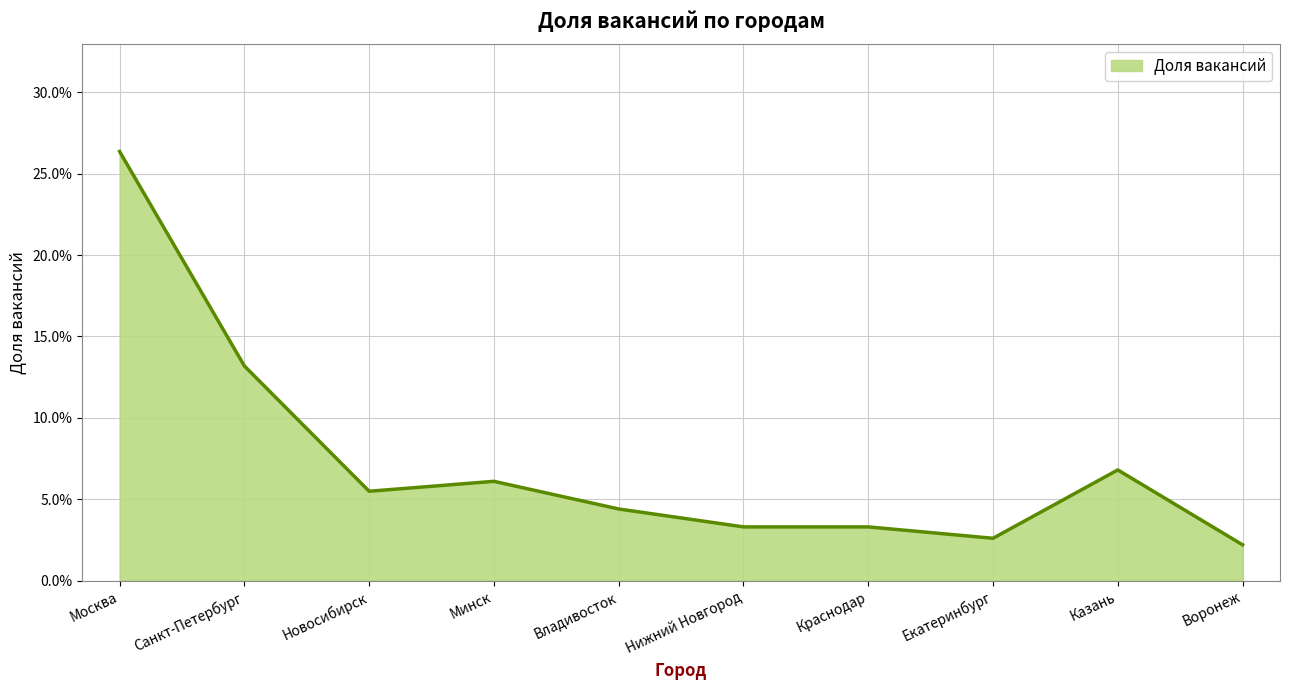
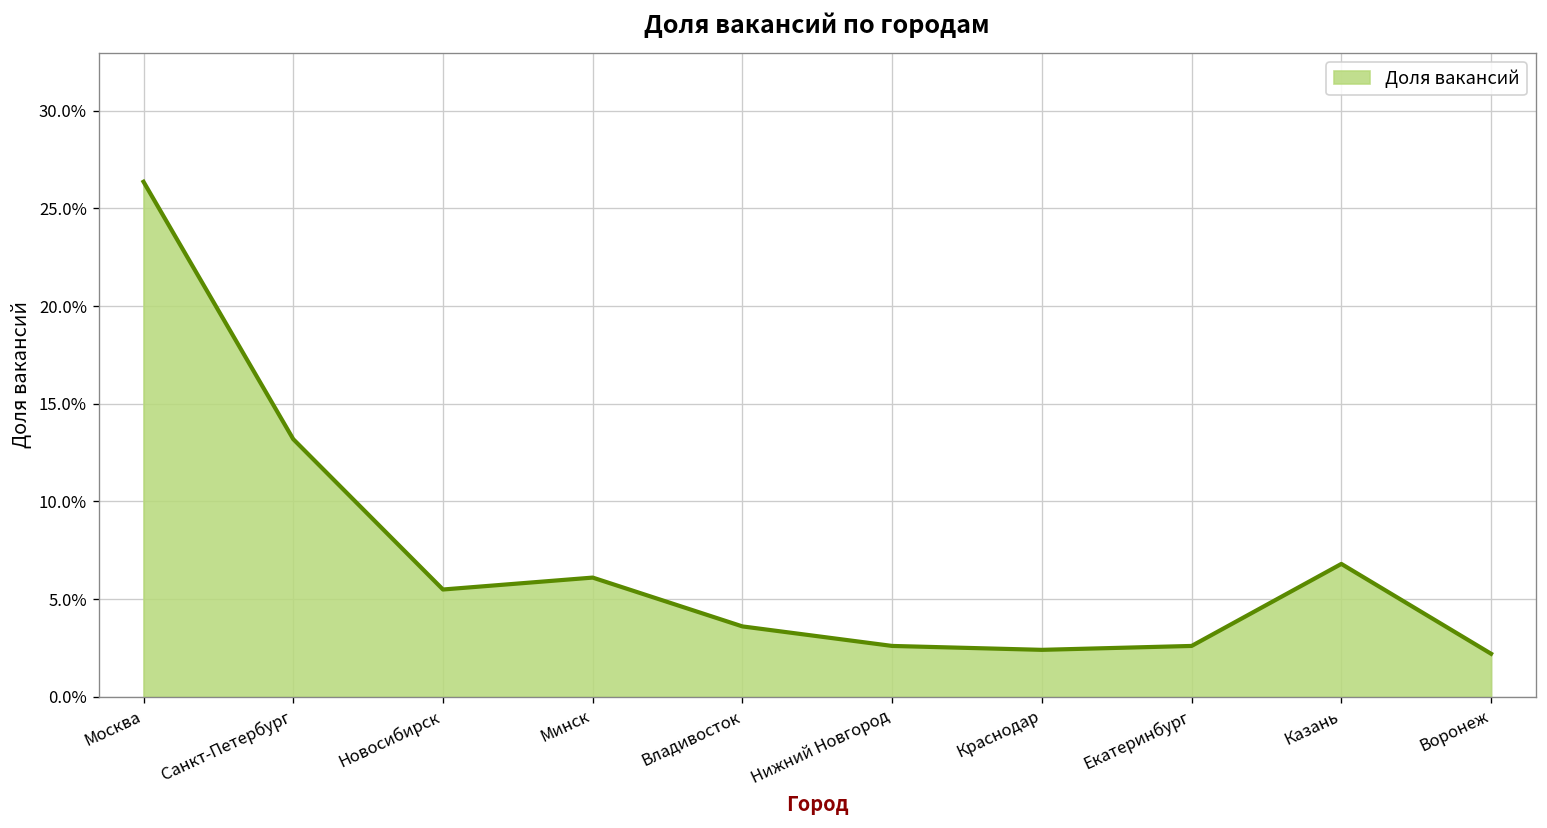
Владивосток: 4.4% -> 3.6%
Нижний Новгород: 3.3% -> 2.6%
Краснодар: 3.3% -> 2.4%
